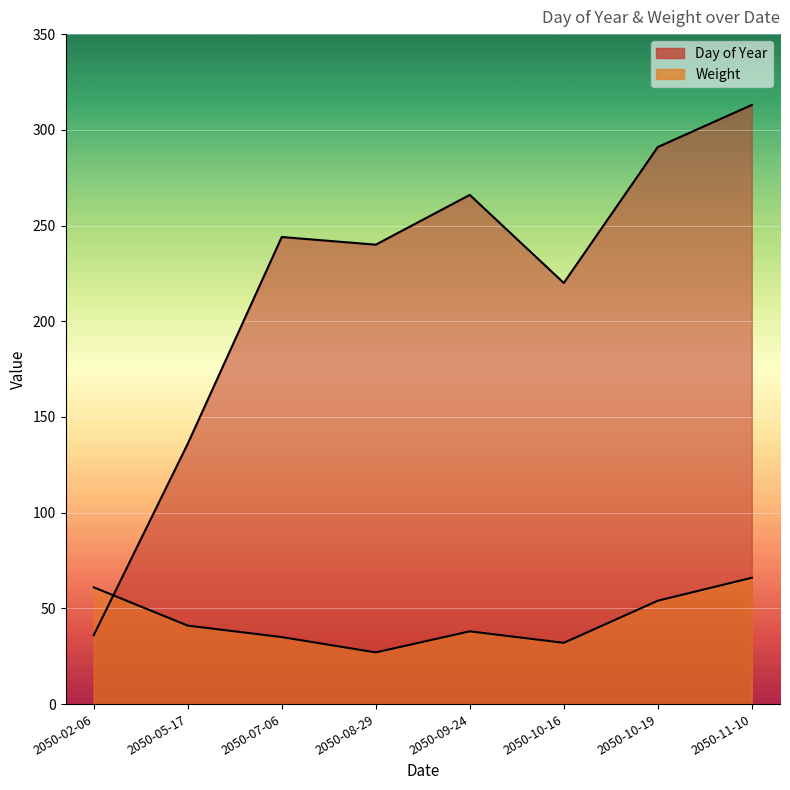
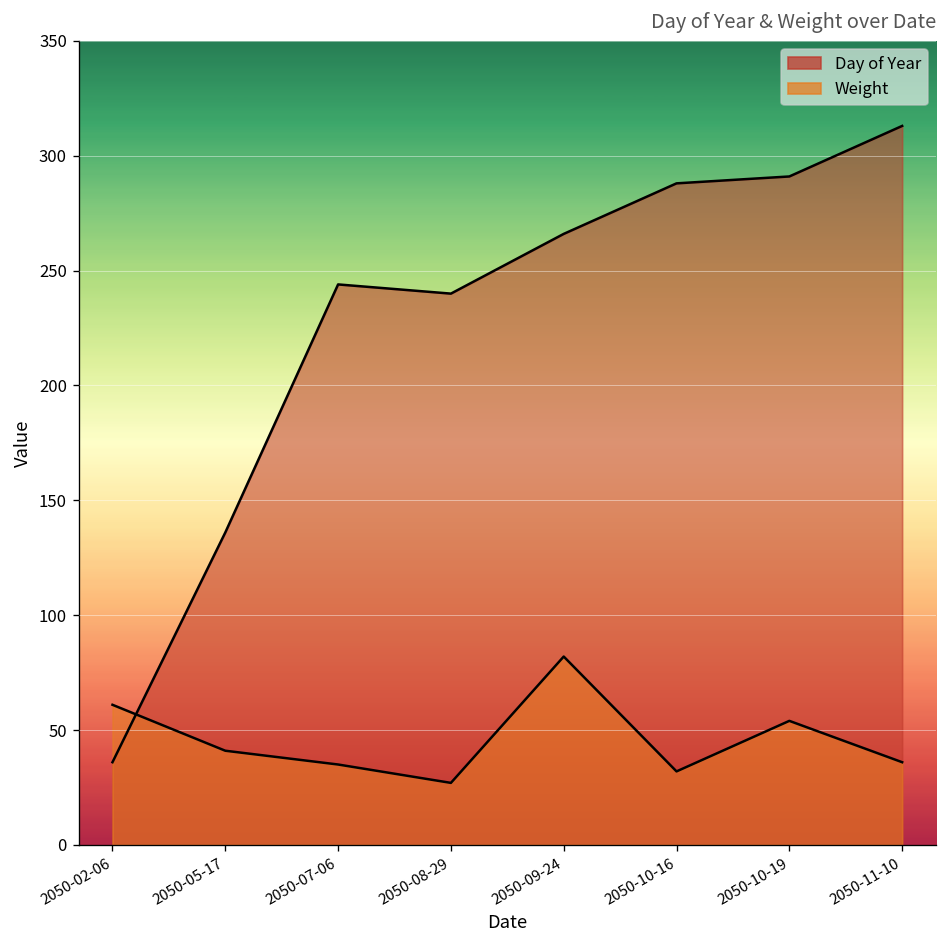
Weight, 2050-09-24: 38 -> 82
Day of Year, 2050-10-16: 220 -> 288
Weight, 2050-11-10: 66 -> 36
